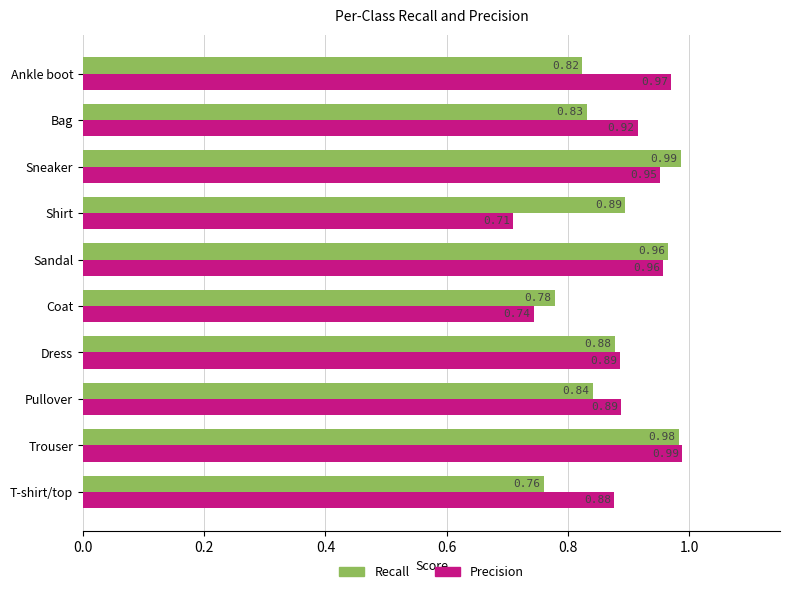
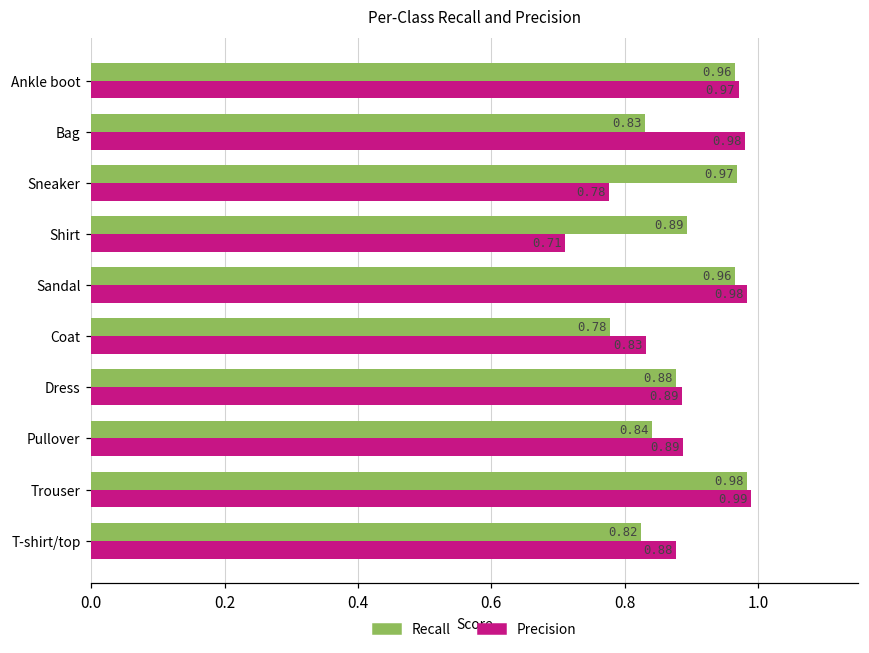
Recall, Ankle boot: 0.82 -> 0.96
Precision, Bag: 0.92 -> 0.98
Recall, Sneaker: 0.99 -> 0.97
Precision, Sneaker: 0.95 -> 0.78
Precision, Sandal: 0.96 -> 0.98
Precision, Coat: 0.74 -> 0.83
Recall, T-shirt/top: 0.76 -> 0.82
